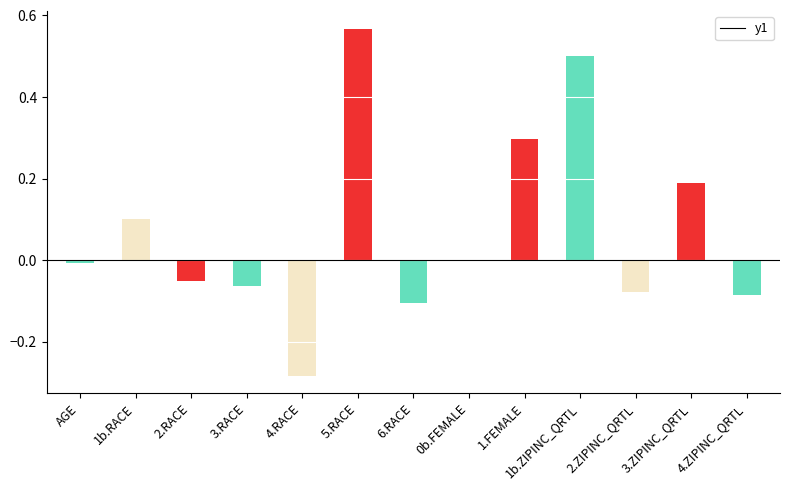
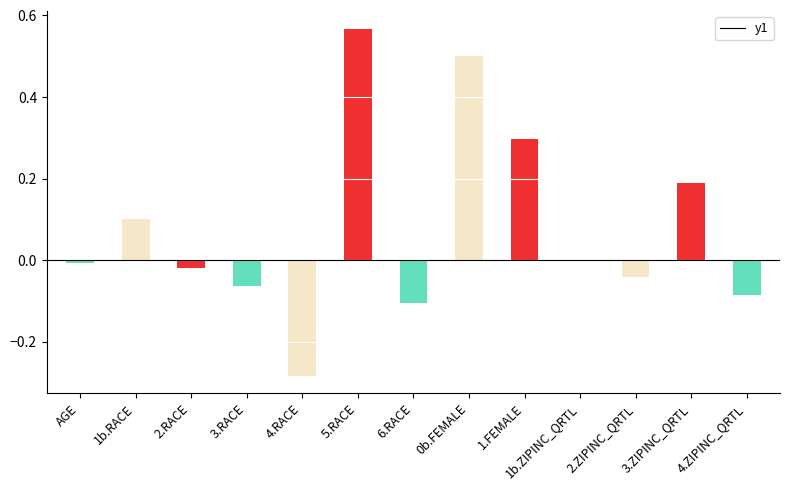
2.RACE: -0.05 -> -0.02
0b.FEMALE: 0.0 -> 0.5
1b.ZIPINC_QRTL: 0.5 -> 0.0
2.ZIPINC_QRTL: -0.08 -> -0.04
